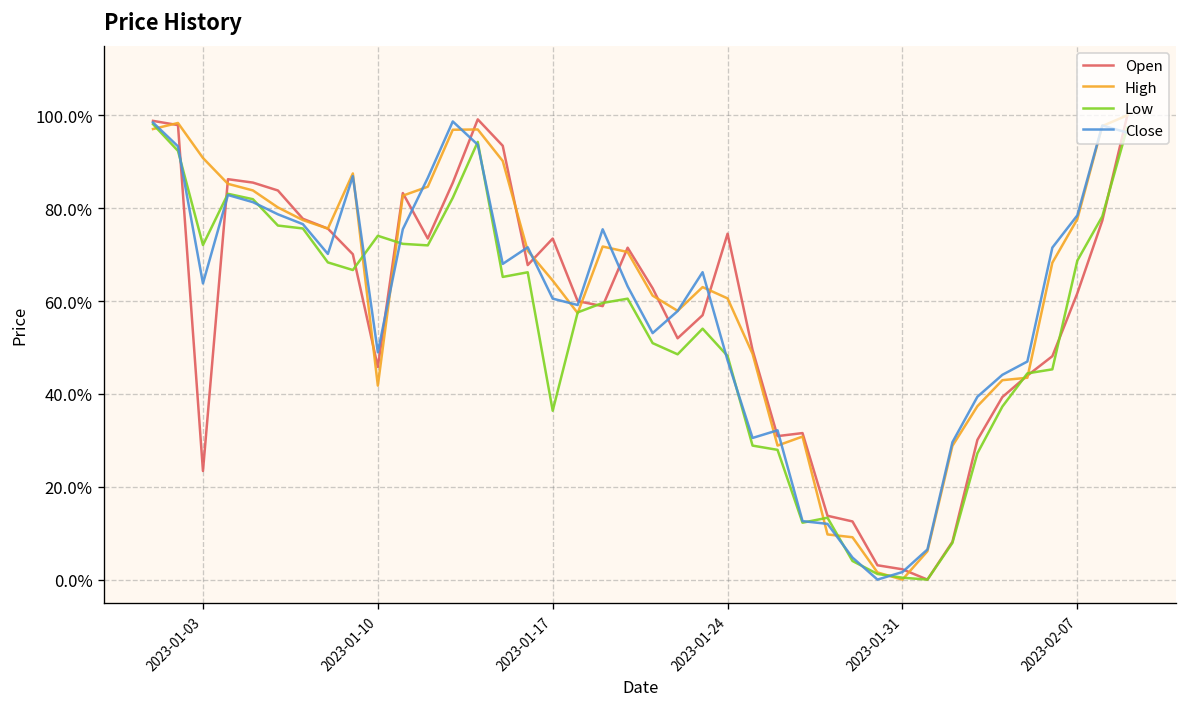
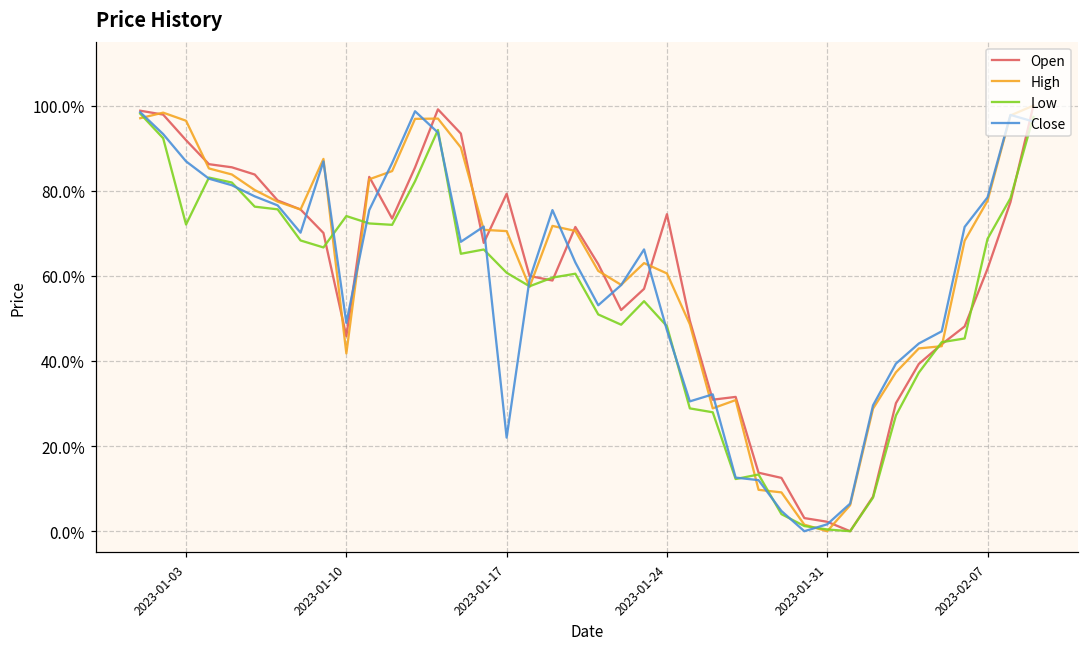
Open, 2023-01-03: 23% -> 92%
High, 2023-01-03: 91% -> 96%
Close, 2023-01-03: 64% -> 87%
Open, 2023-01-17: 73% -> 79%
High, 2023-01-17: 64% -> 71%
Low, 2023-01-17: 36% -> 61%
Close, 2023-01-17: 61% -> 22%
